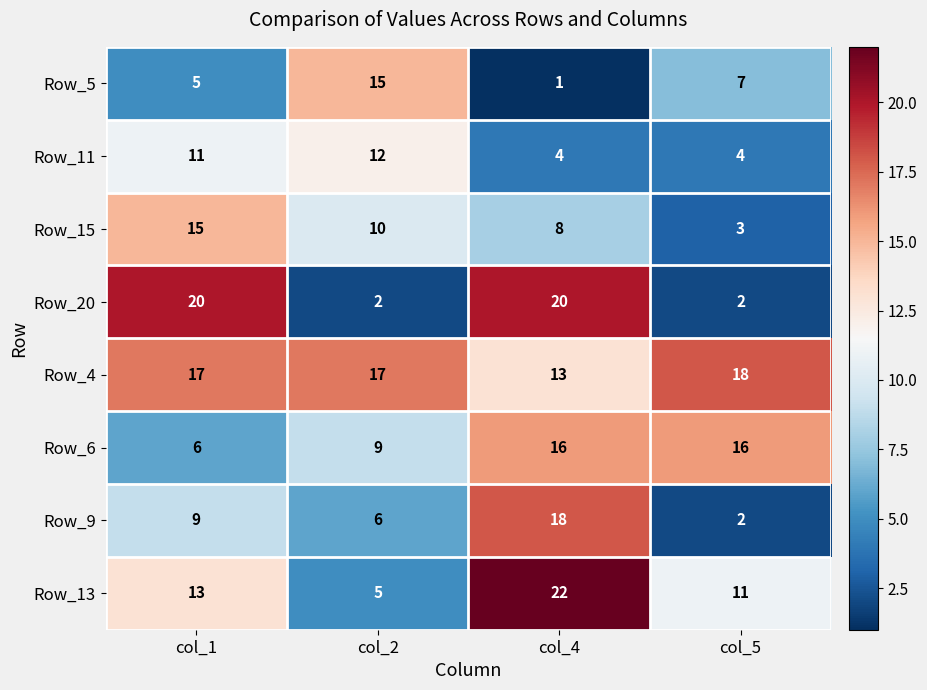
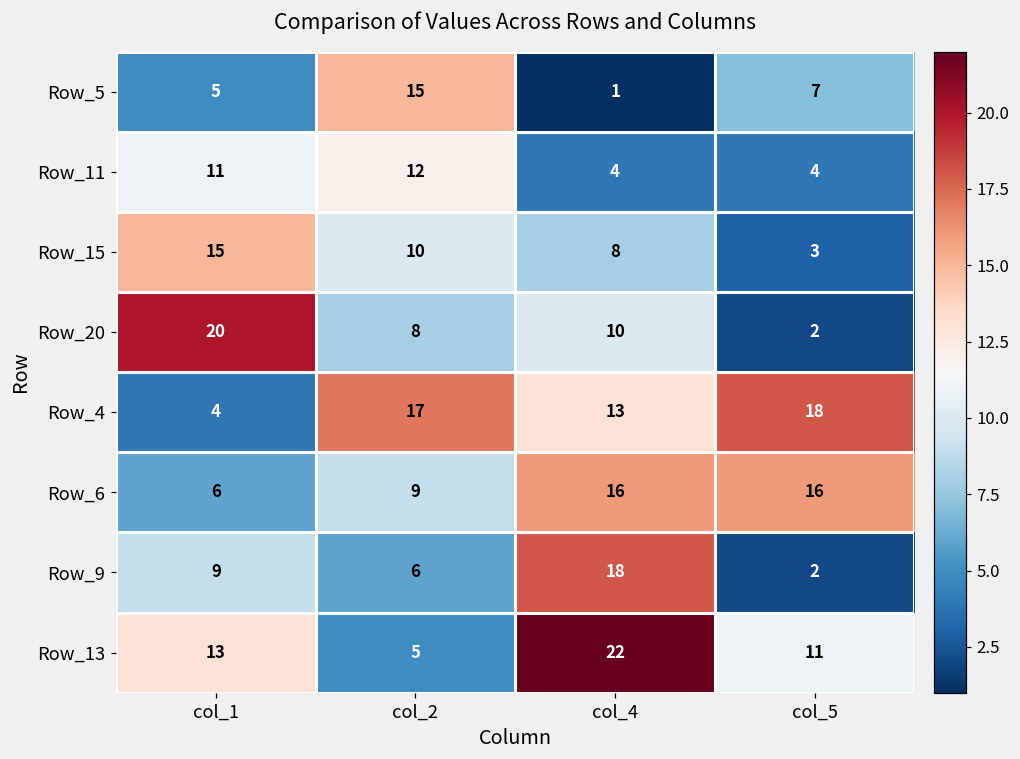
Row_20, col_2: 2 -> 8
Row_20, col_4: 20 -> 10
Row_4, col_1: 17 -> 4
